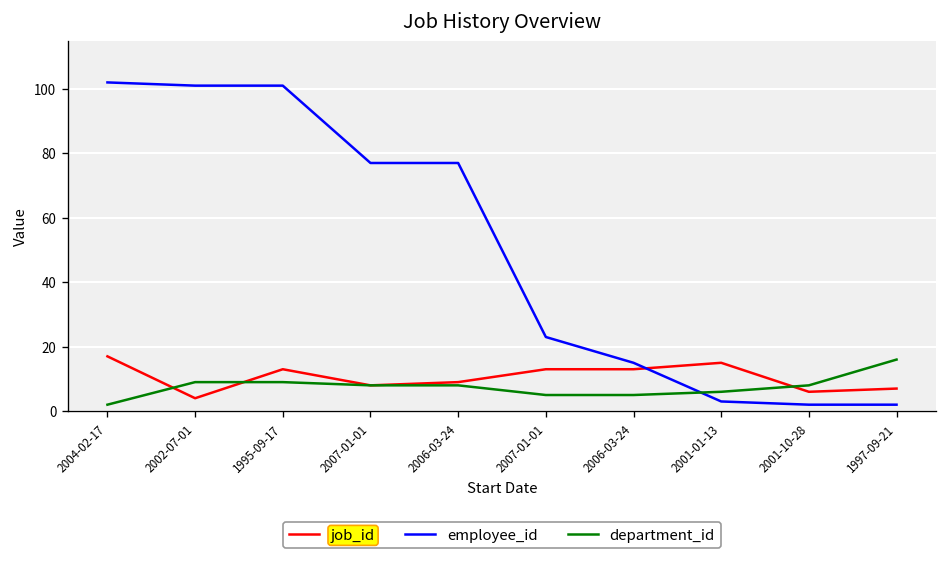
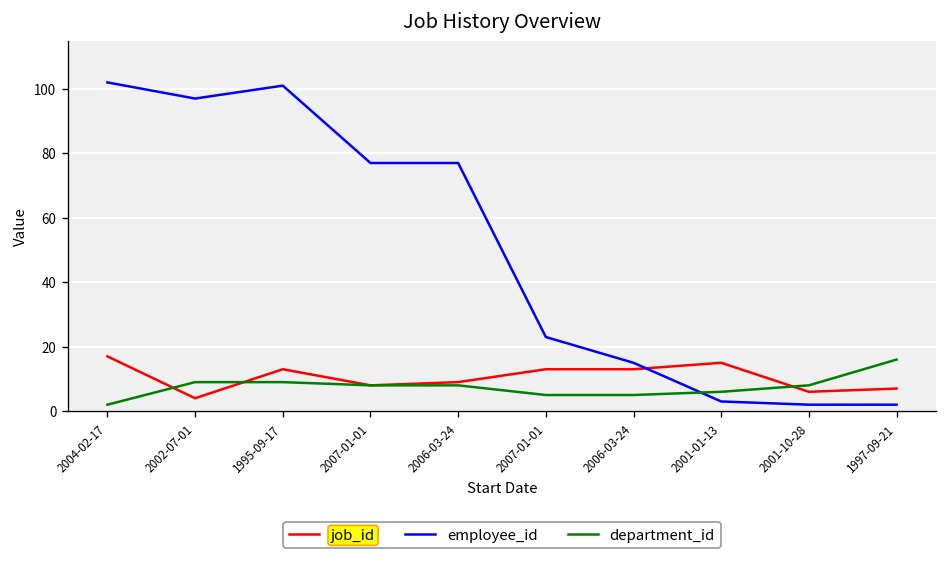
employee_id, 2002-07-01: 101 -> 97
